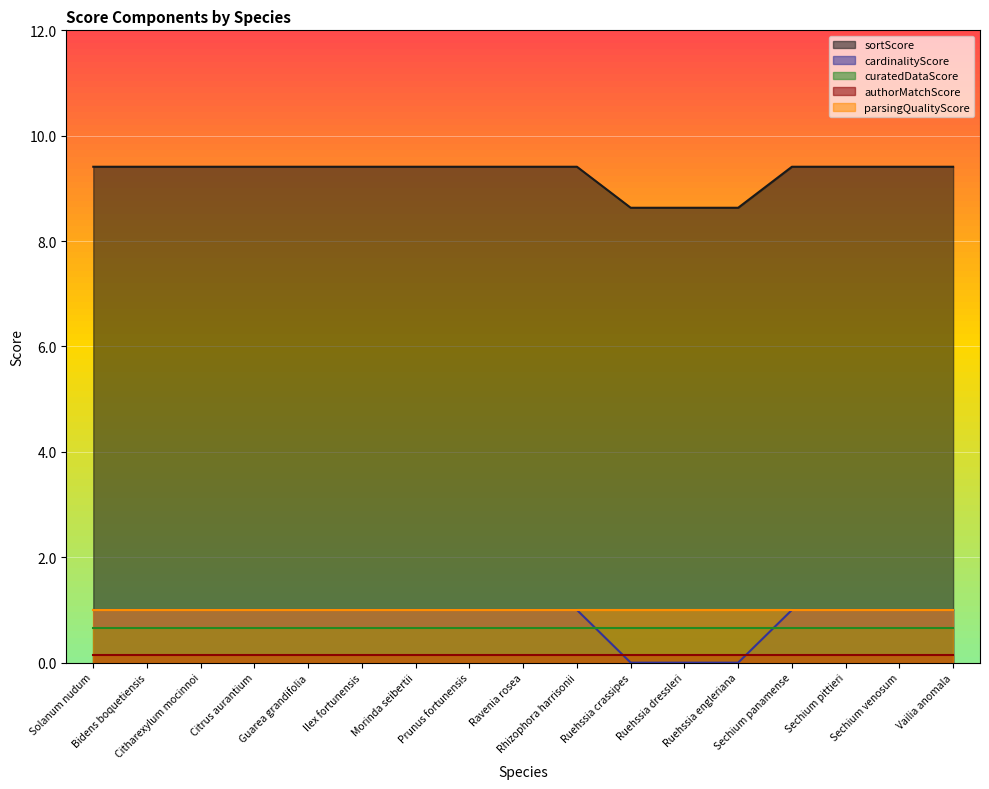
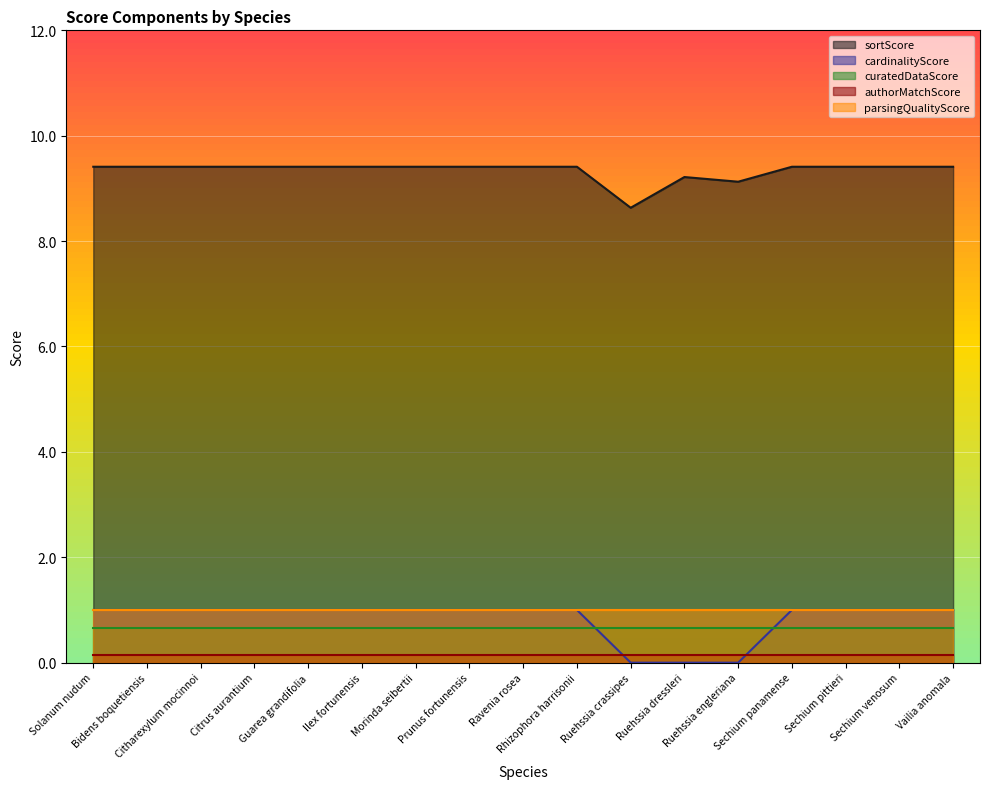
sortScore, Ruehssia dressleri: 8.6 -> 9.2
sortScore, Ruehssia engleriana: 8.6 -> 9.1
